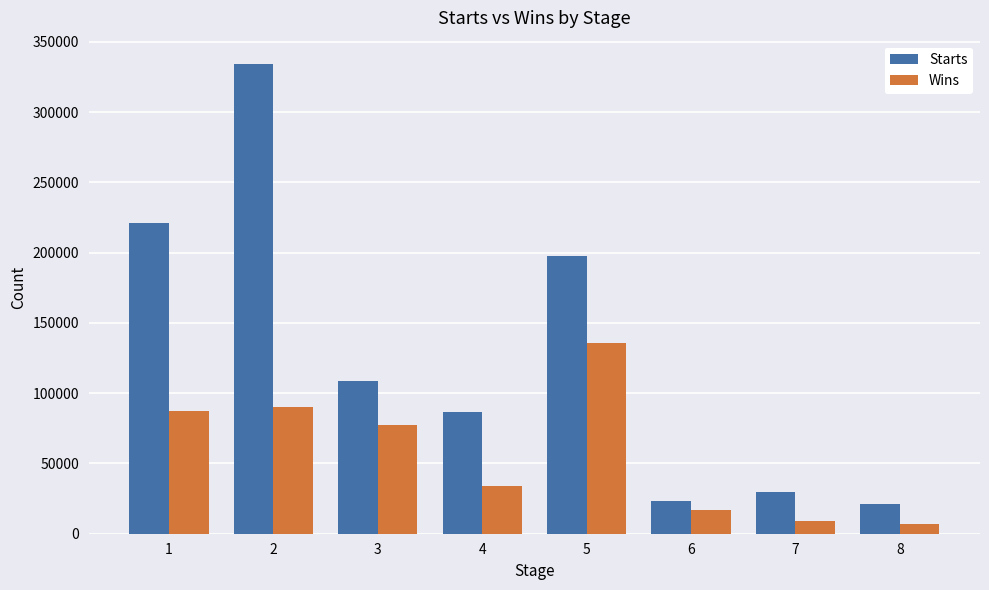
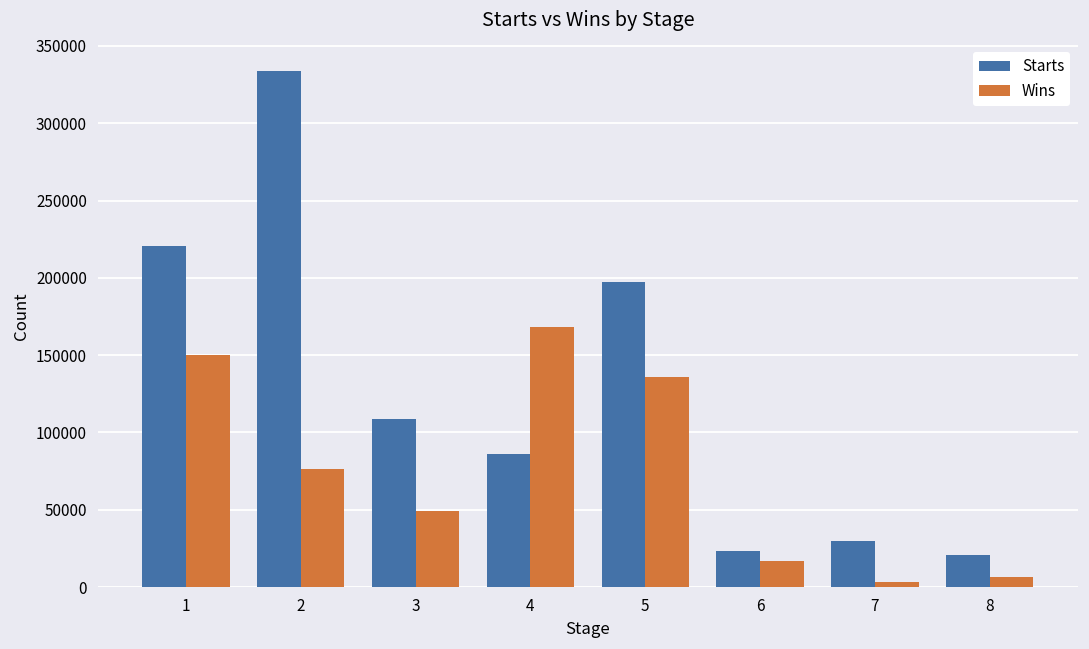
Wins, 1: 87000 -> 150000
Wins, 2: 90000 -> 77000
Wins, 3: 77000 -> 49000
Wins, 4: 34000 -> 168000
Wins, 7: 9000 -> 3000
